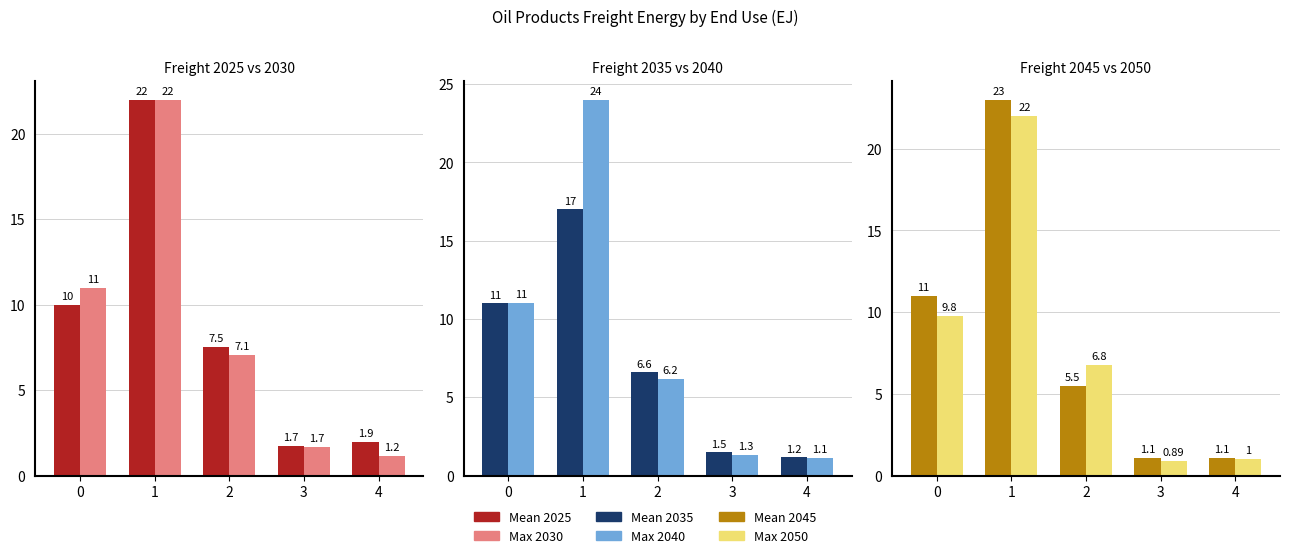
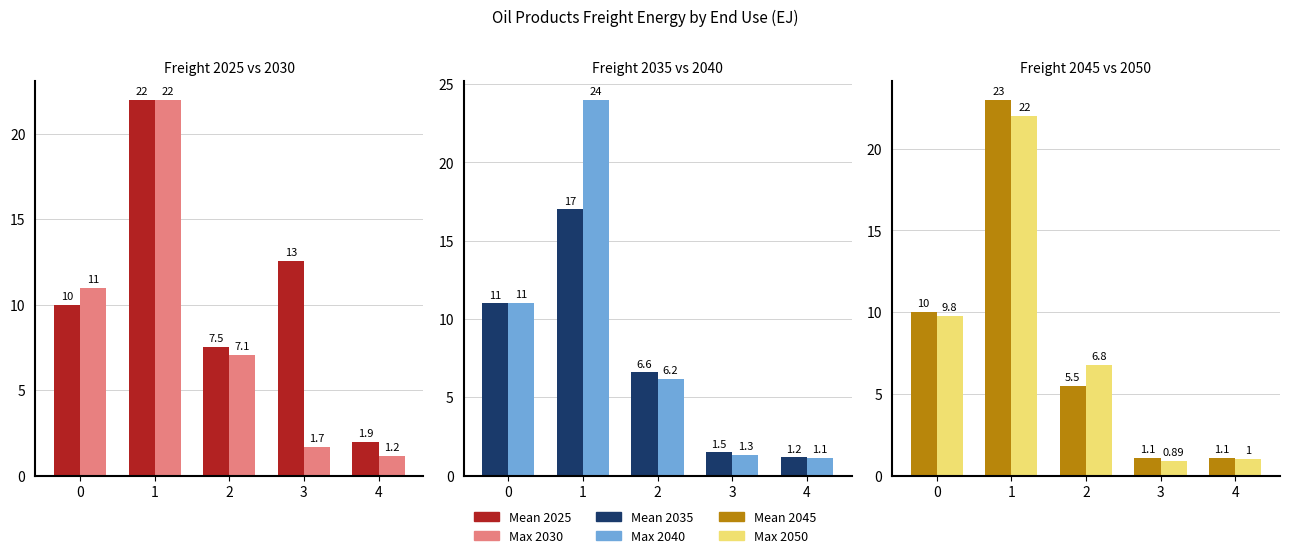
Freight 2025 vs 2030, Mean 2025, 3: 1.7 -> 13
Freight 2045 vs 2050, Mean 2045, 0: 11 -> 10
